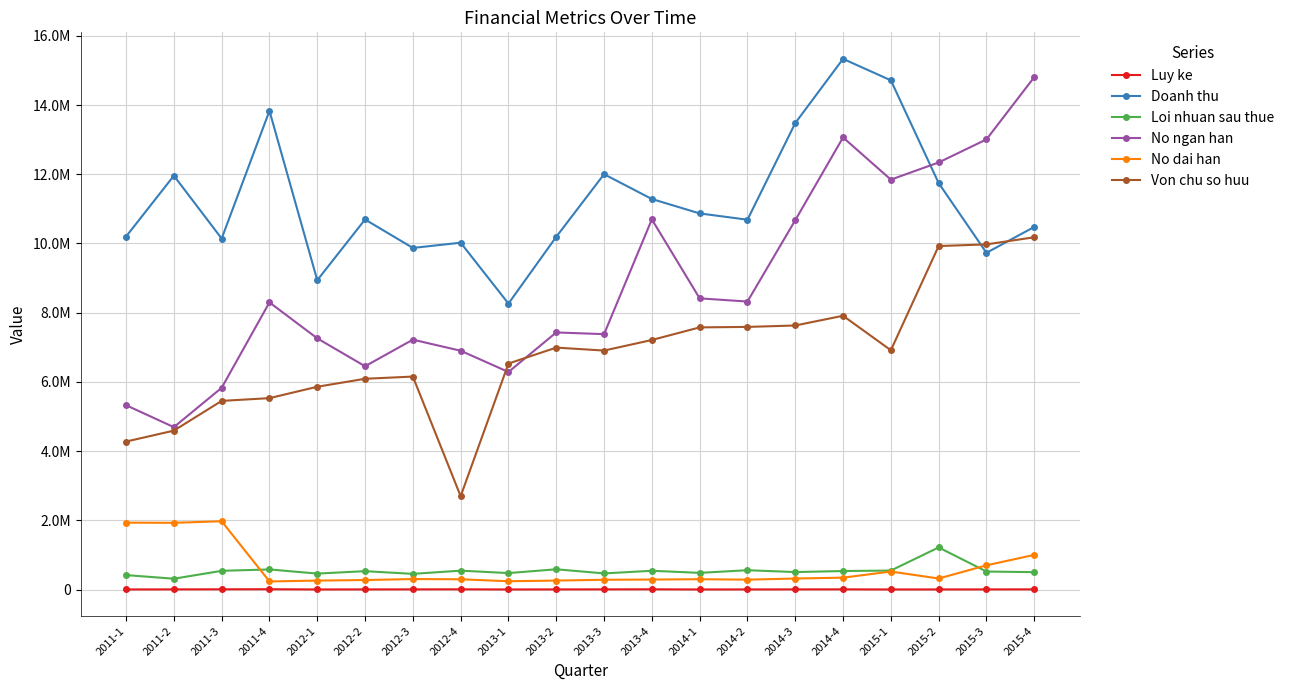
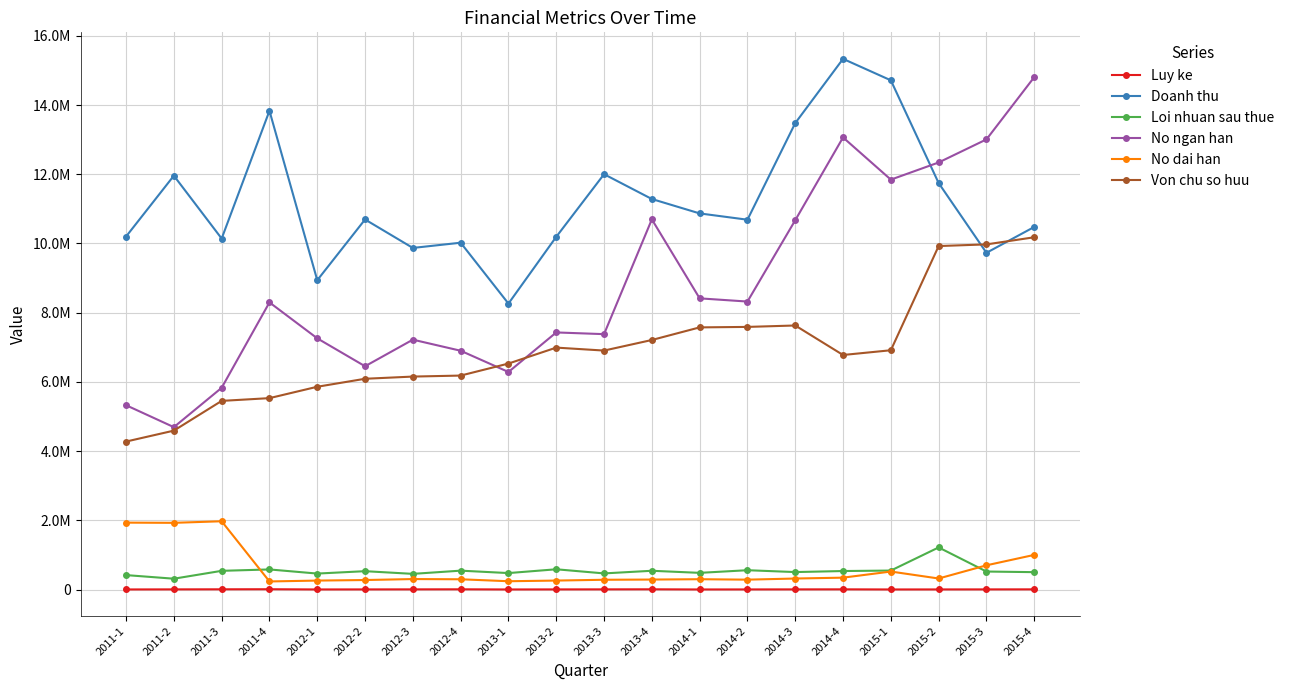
Von chu so huu, 2012-4: 2700000 -> 6200000
Von chu so huu, 2014-4: 7900000 -> 6800000
